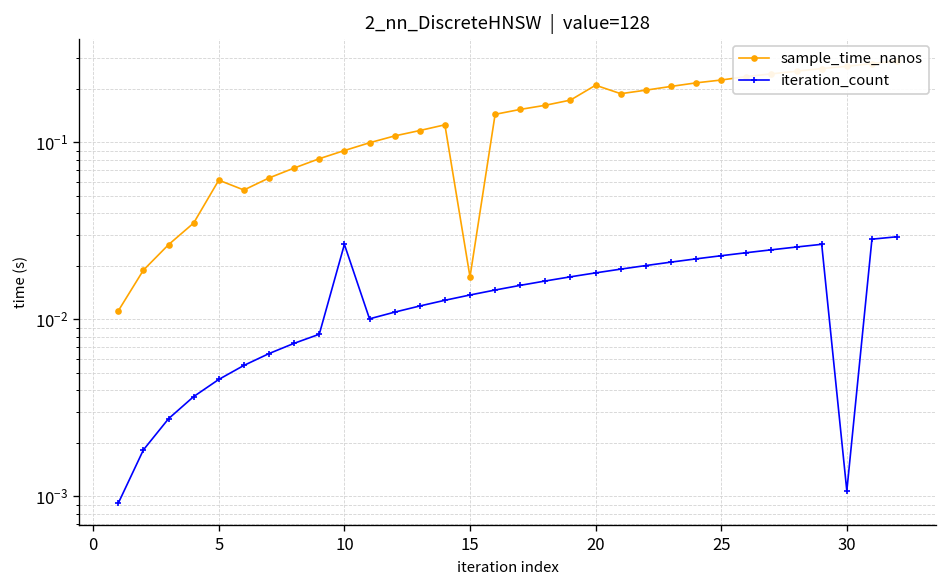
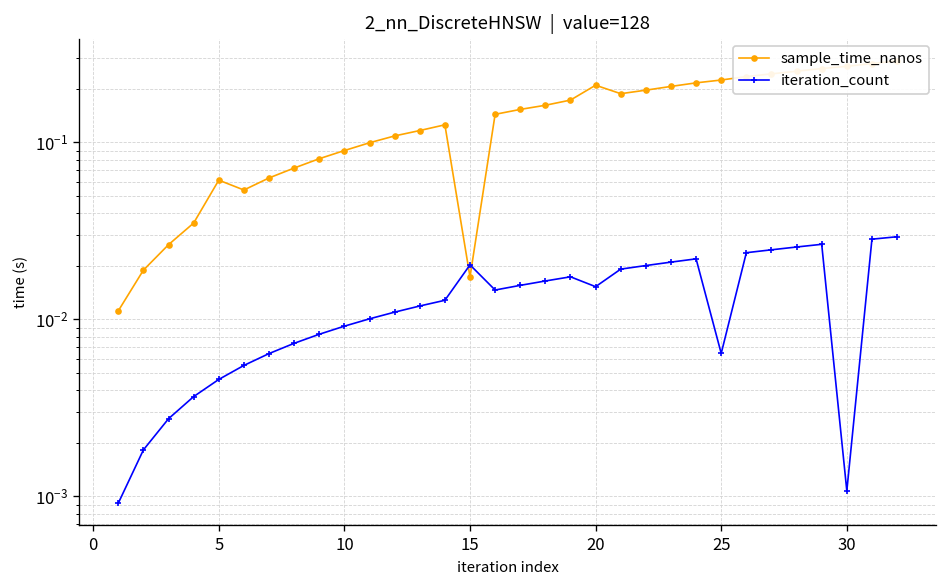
iteration_count, 10: 0.027 -> 0.009
iteration_count, 15: 0.014 -> 0.020
iteration_count, 20: 0.018 -> 0.015
iteration_count, 25: 0.023 -> 0.006
